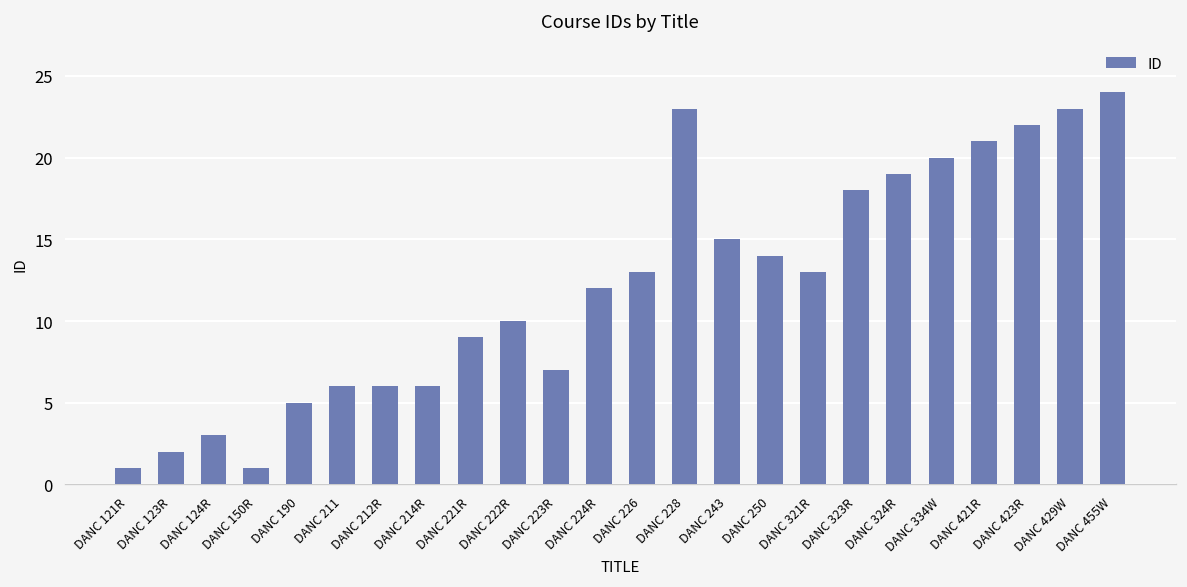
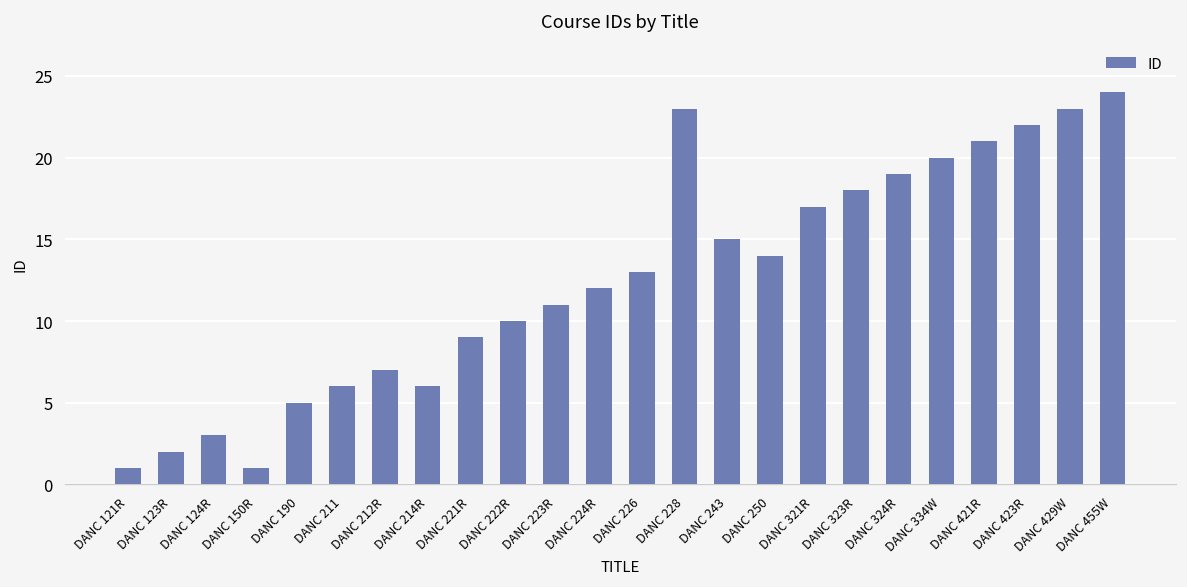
DANC 212R: 6 -> 7
DANC 223R: 7 -> 11
DANC 321R: 13 -> 17
